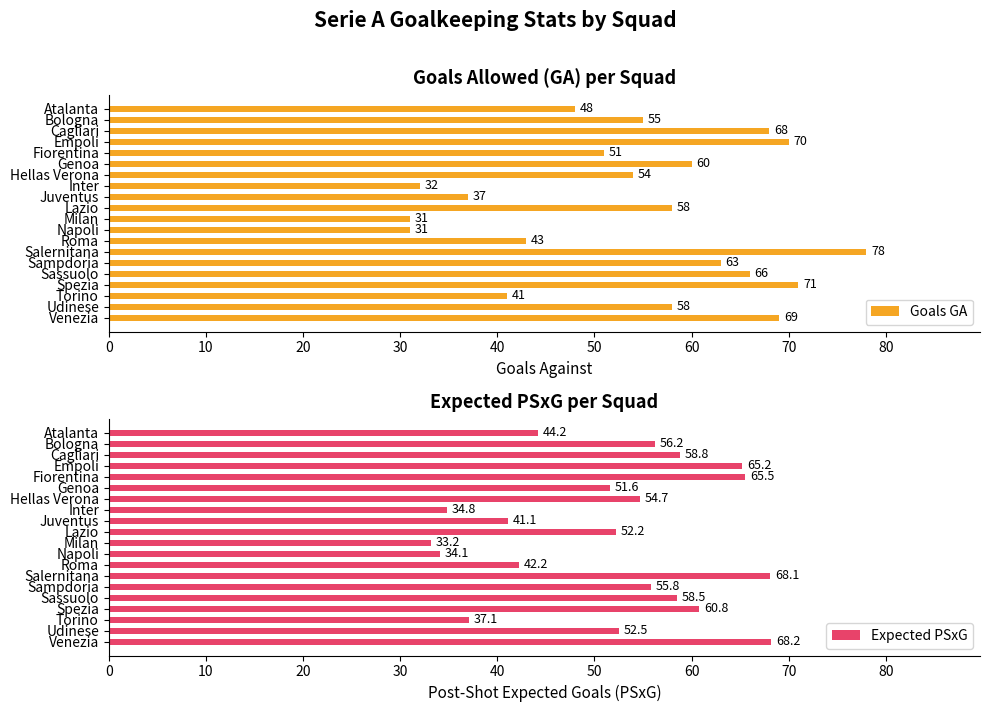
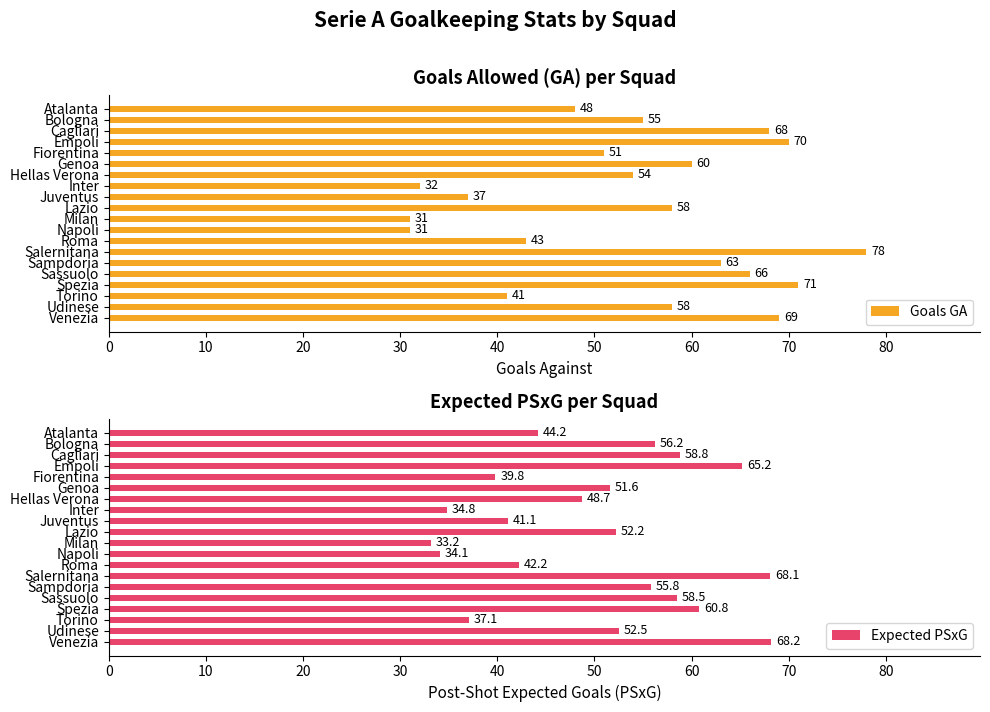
Expected PSxG per Squad, Fiorentina: 65.5 -> 39.8
Expected PSxG per Squad, Hellas Verona: 54.7 -> 48.7
